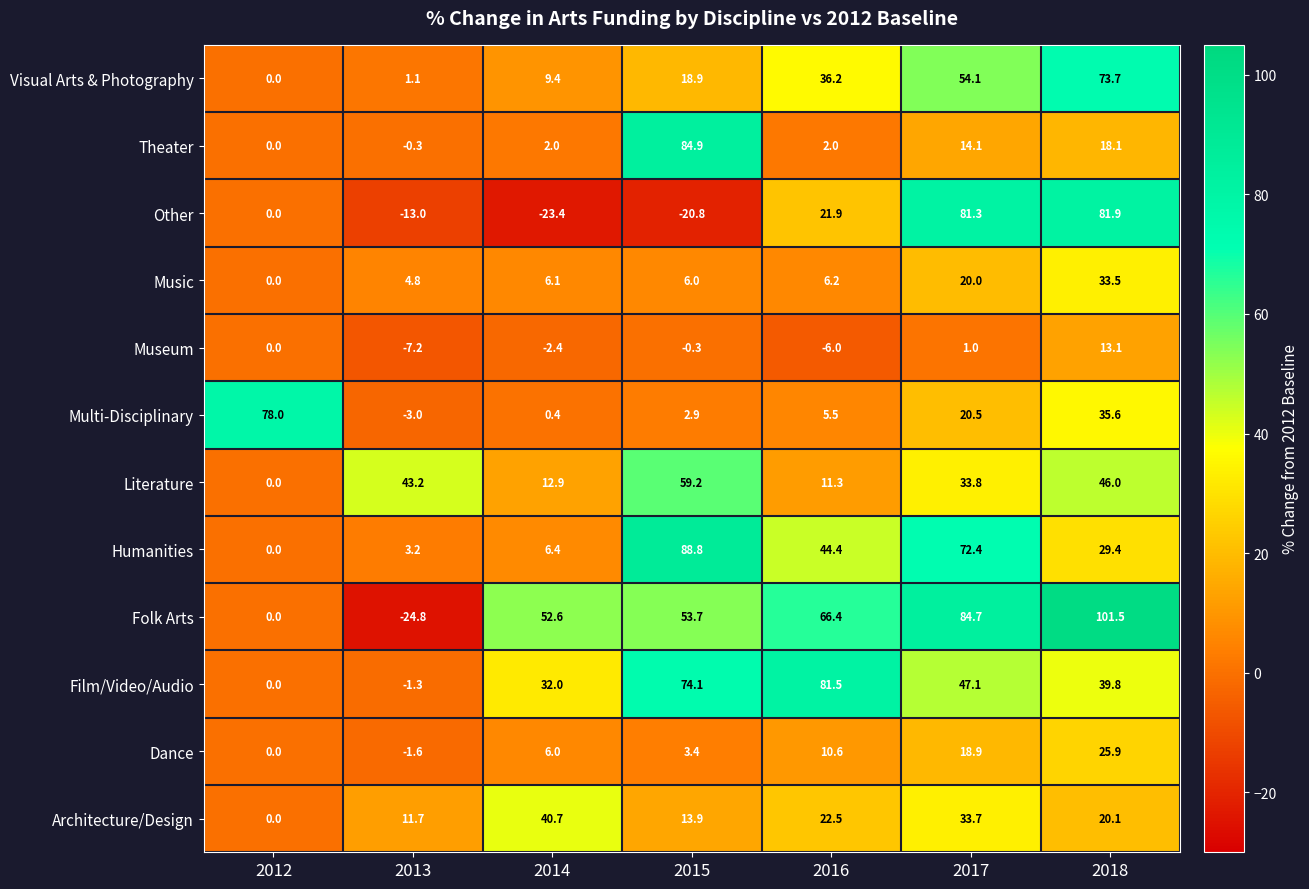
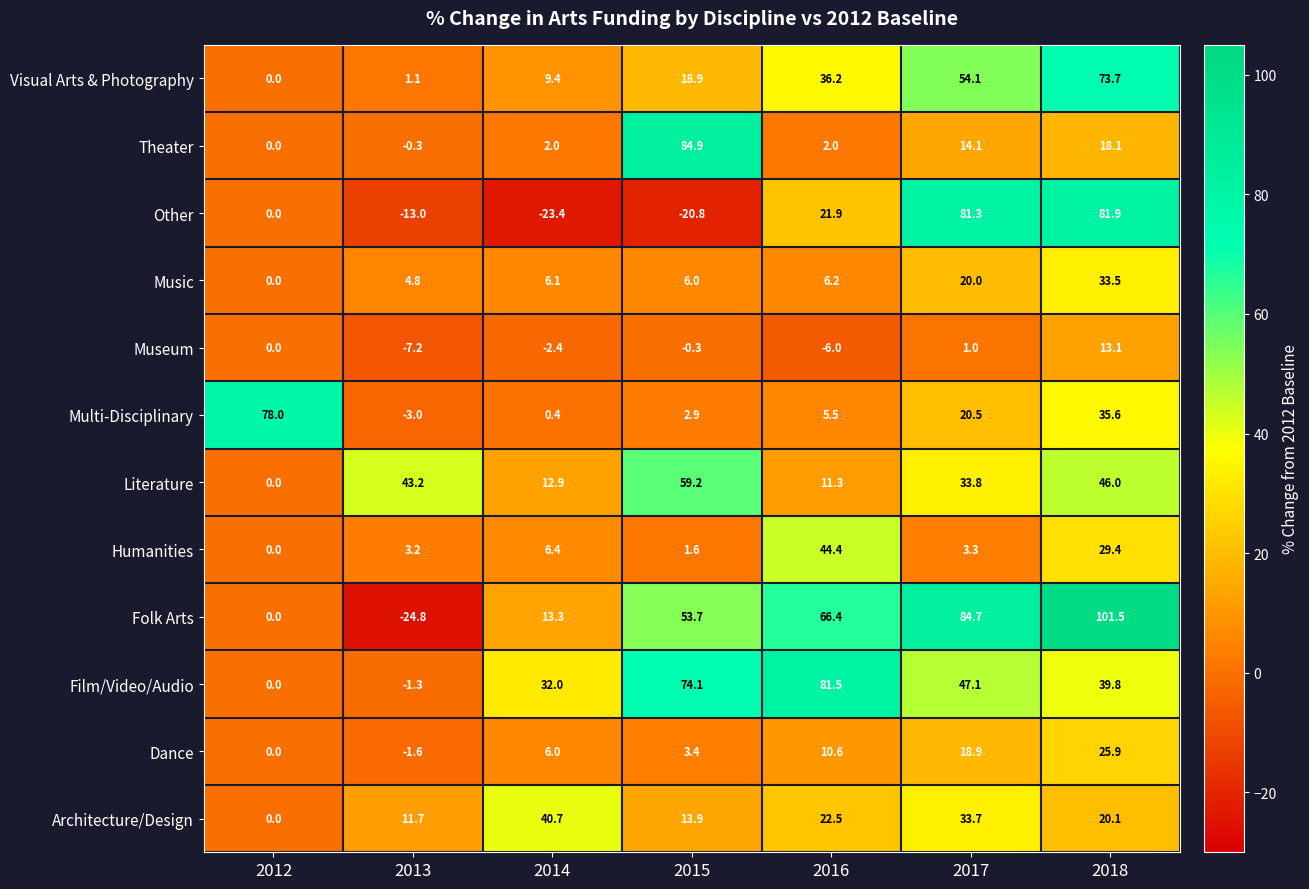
Humanities, 2015: 88.8 -> 1.6
Humanities, 2017: 72.4 -> 3.3
Folk Arts, 2014: 52.6 -> 13.3
